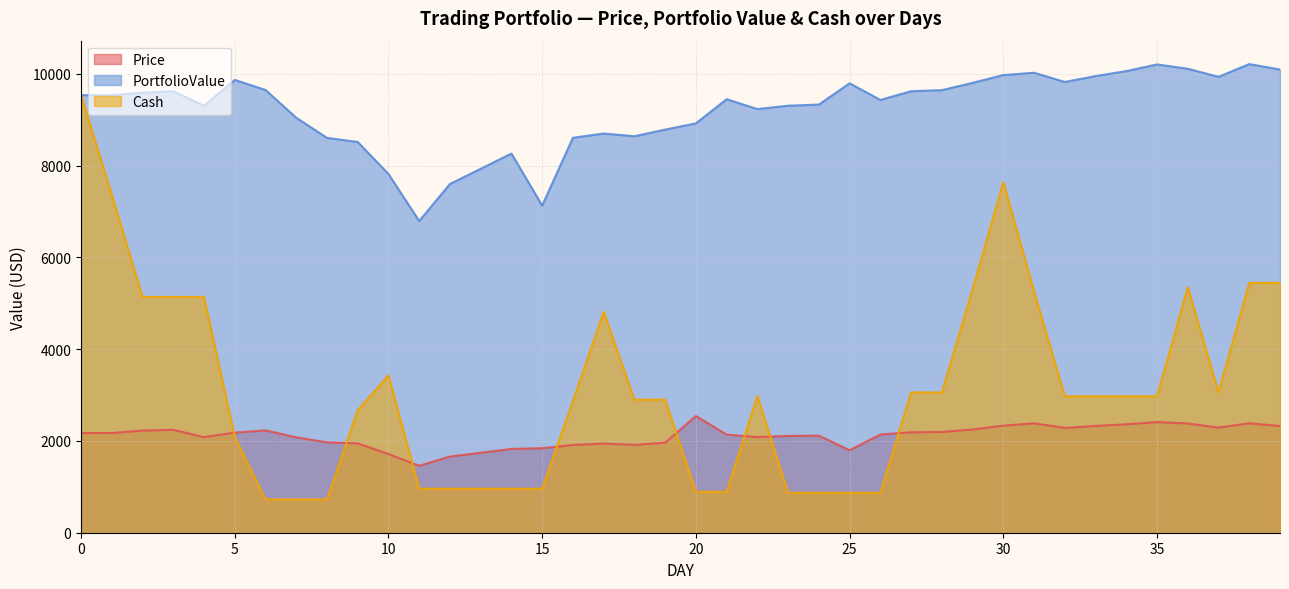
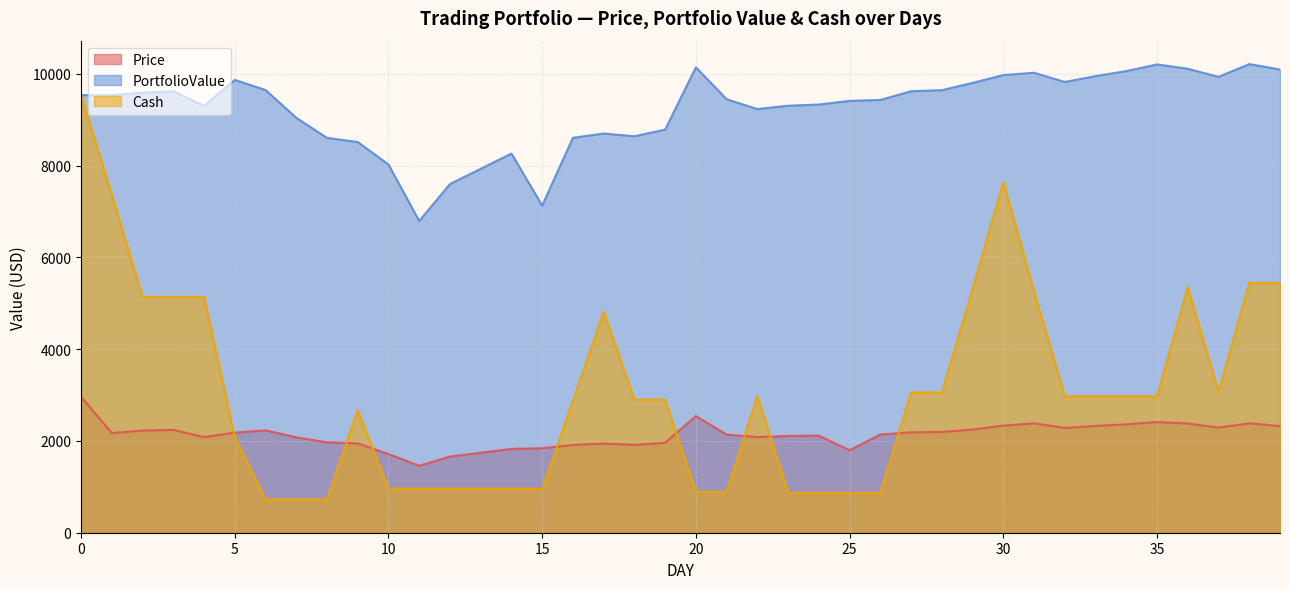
Price, 0: 2200 -> 3000
PortfolioValue, 10: 7800 -> 8000
Cash, 10: 3400 -> 1000
PortfolioValue, 20: 8900 -> 10100
PortfolioValue, 25: 9800 -> 9400
